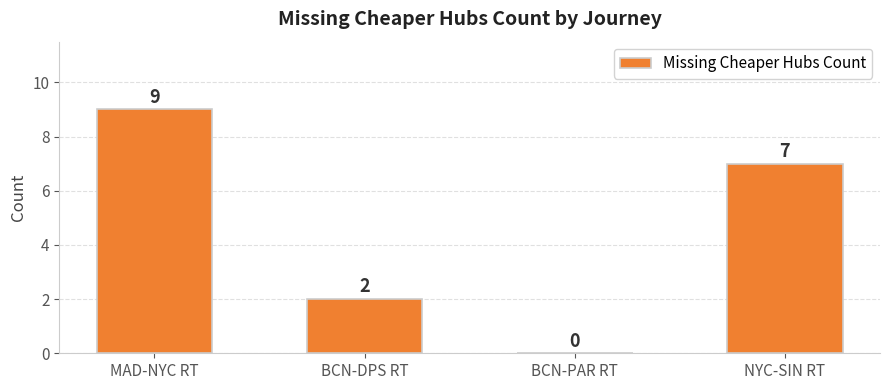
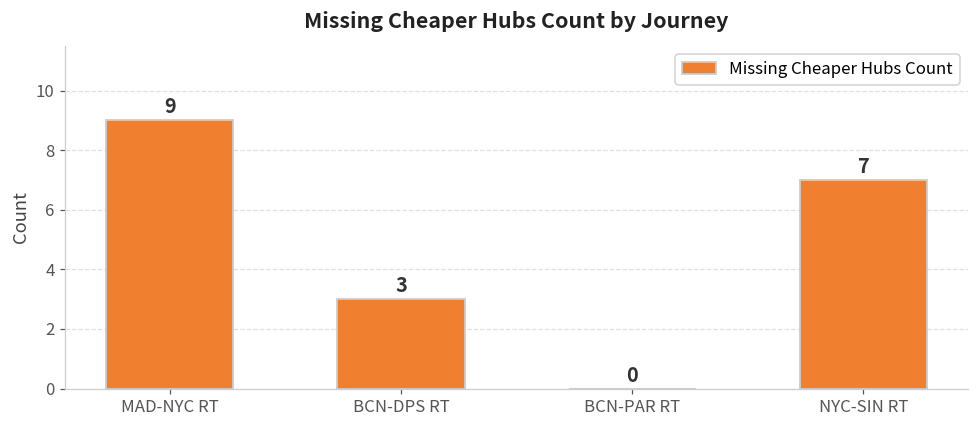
BCN-DPS RT: 2 -> 3
